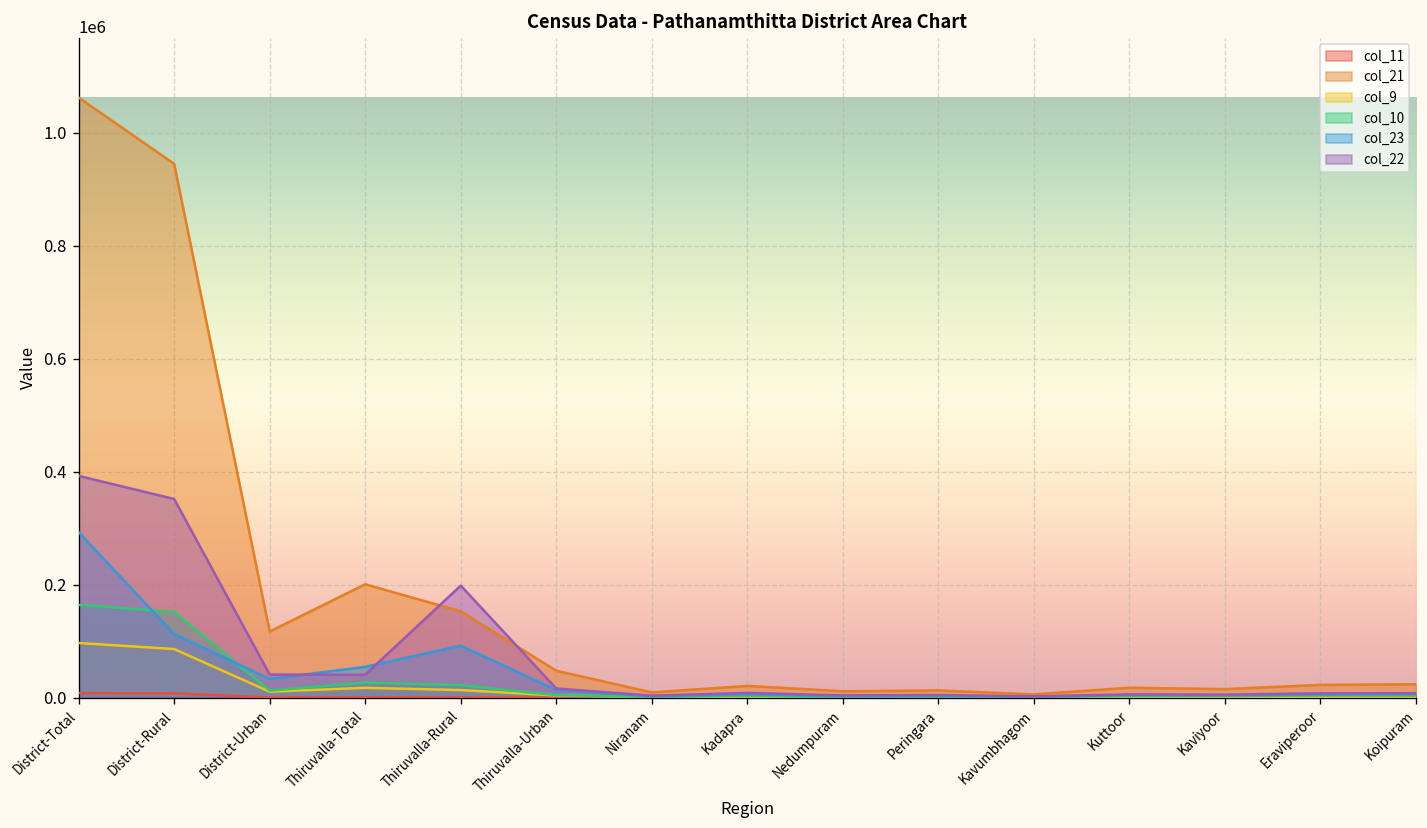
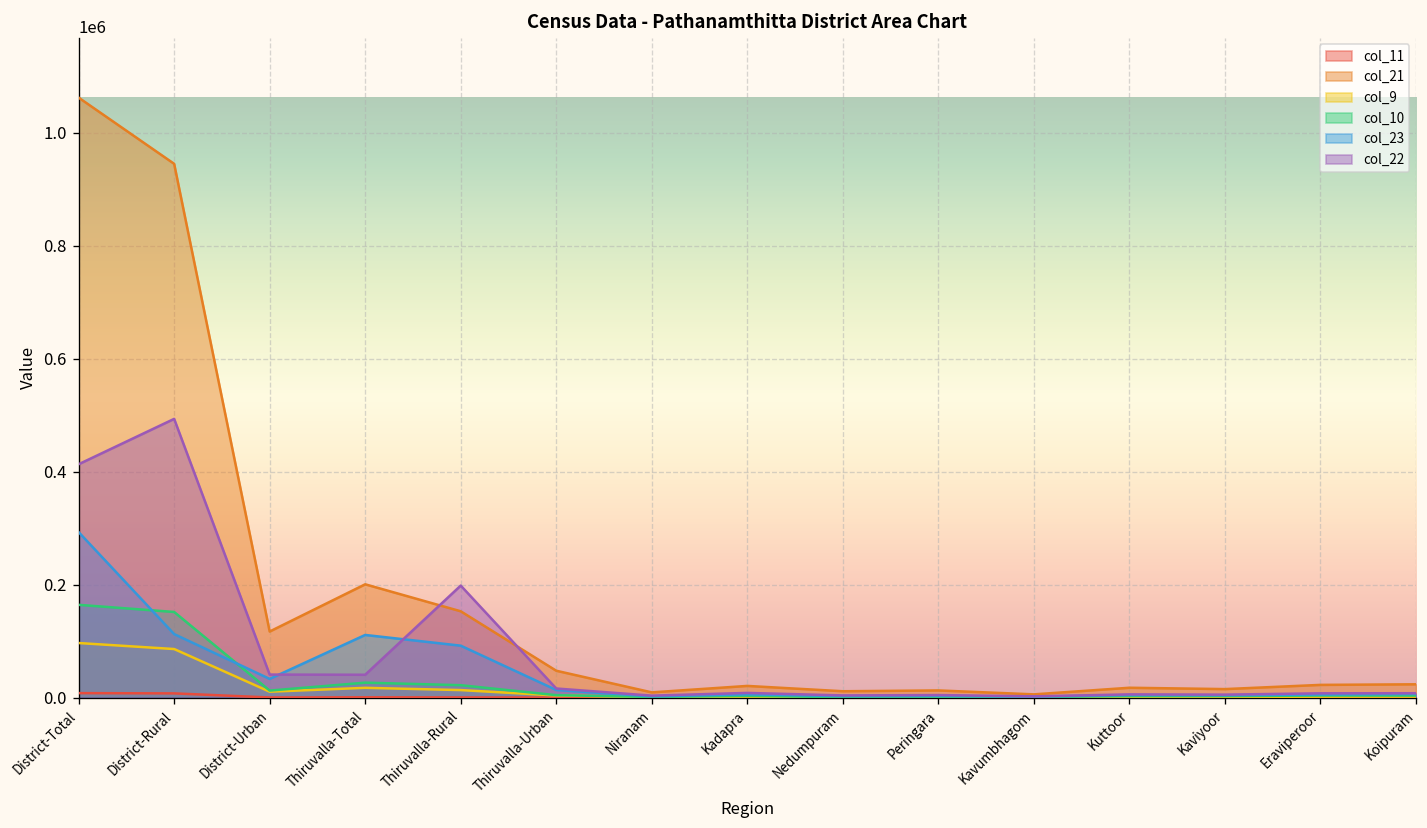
col_22, District-Total: 390000 -> 410000
col_22, District-Rural: 350000 -> 490000
col_23, Thiruvalla-Total: 50000 -> 110000
